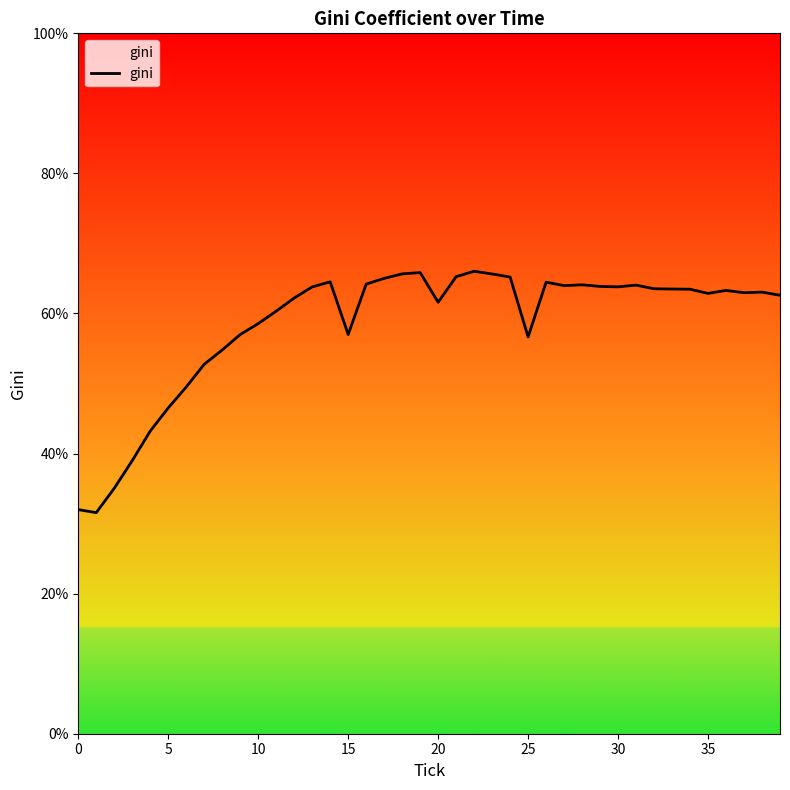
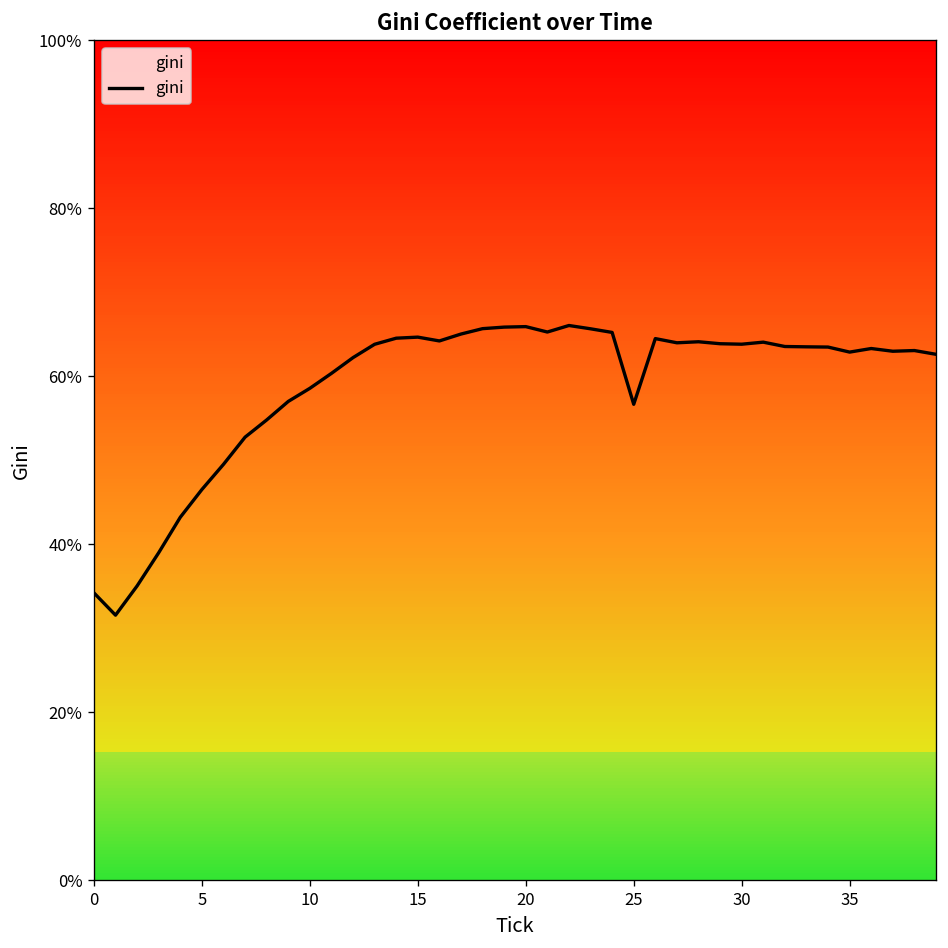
0: 32% -> 34%
15: 57% -> 65%
20: 62% -> 66%
